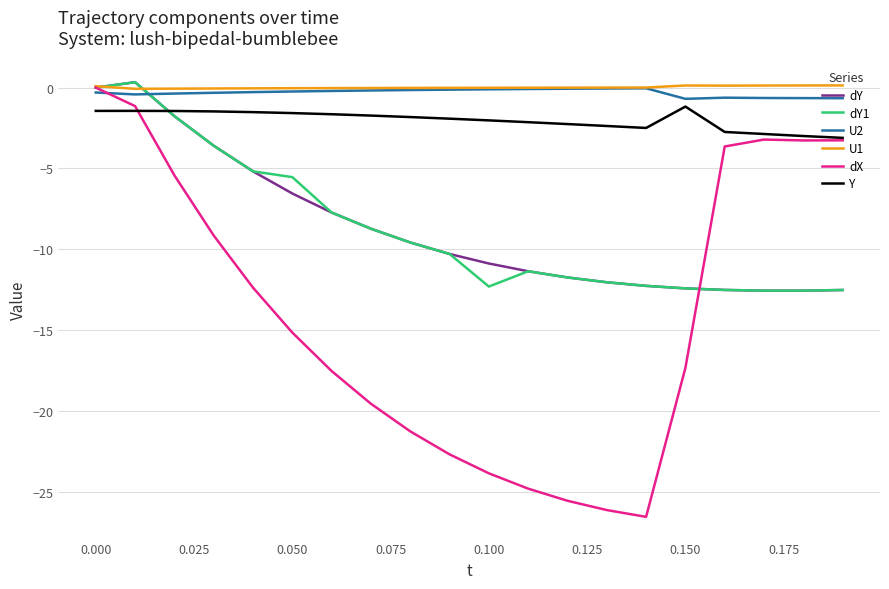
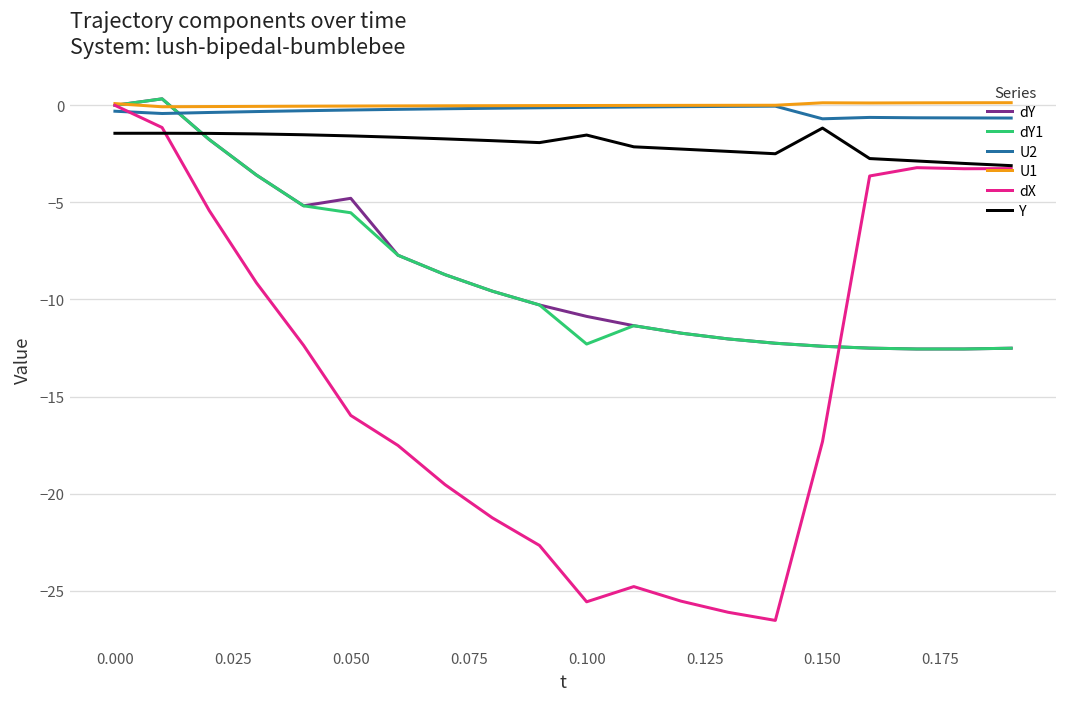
dY, 0.050: -6.5 -> -4.8
dX, 0.050: -15.1 -> -16.0
dX, 0.100: -23.8 -> -25.6
Y, 0.100: -2.0 -> -1.5
